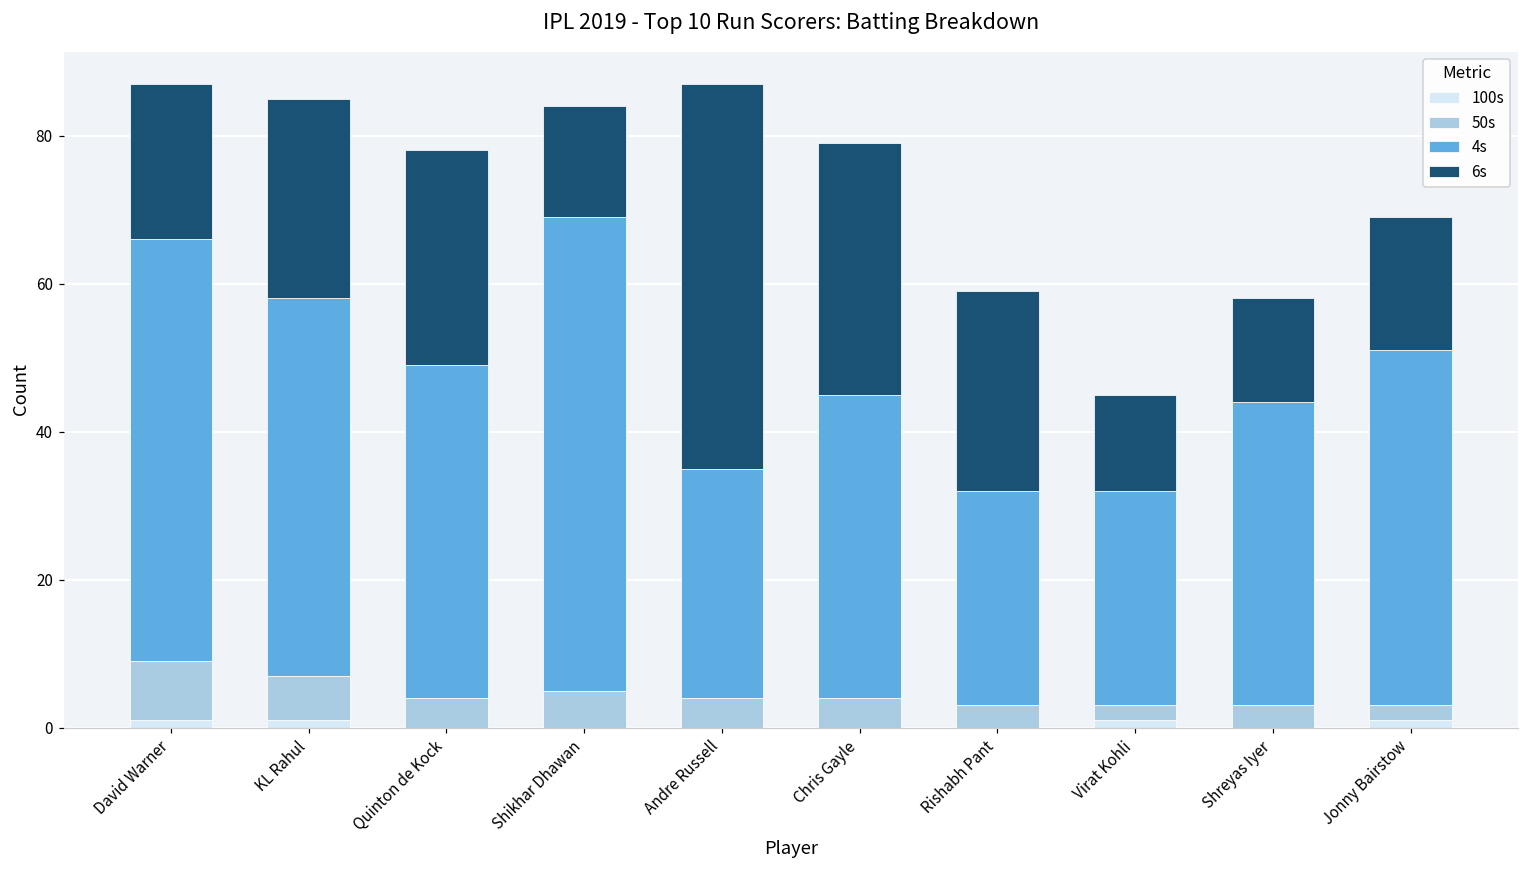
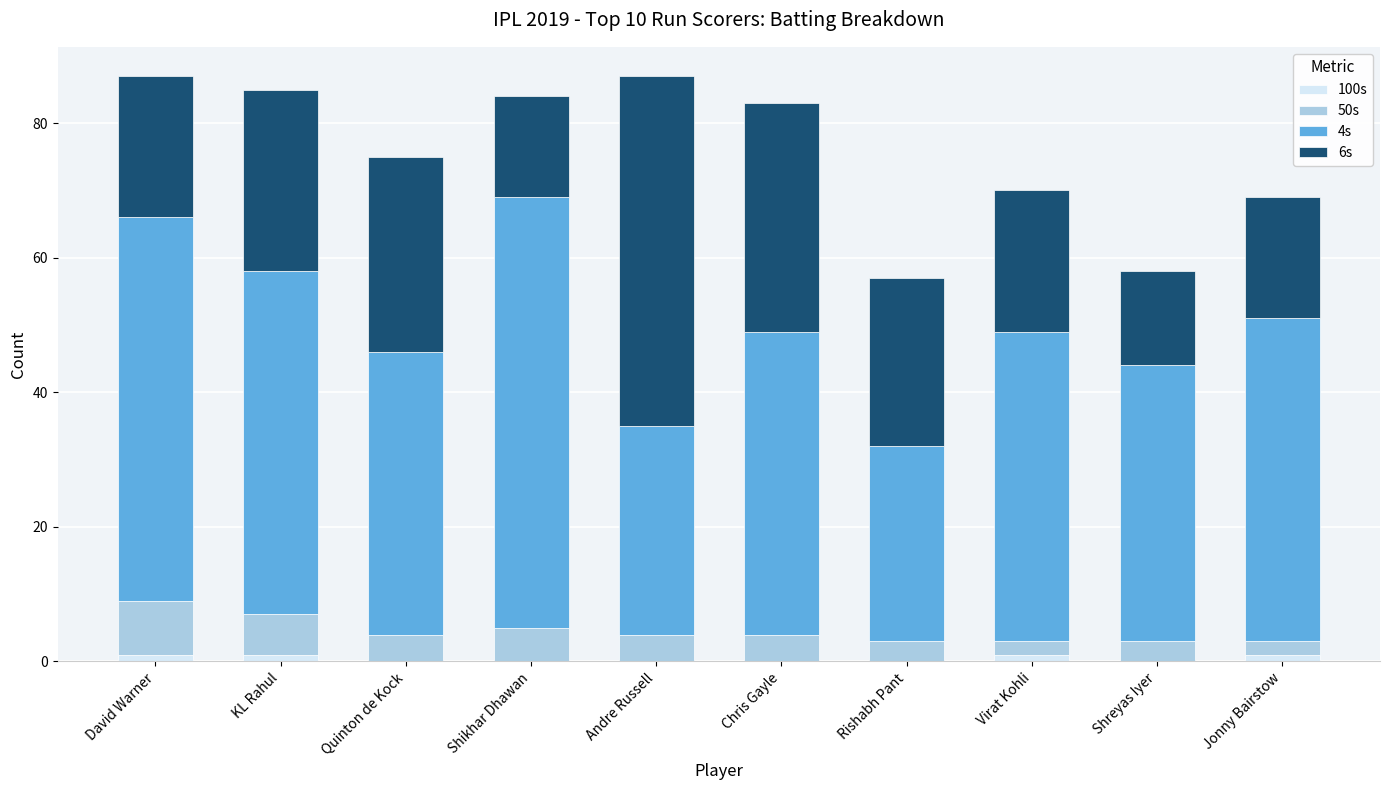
4s, Quinton de Kock: 45 -> 42
4s, Chris Gayle: 41 -> 45
6s, Rishabh Pant: 27 -> 25
4s, Virat Kohli: 29 -> 46
6s, Virat Kohli: 13 -> 21
